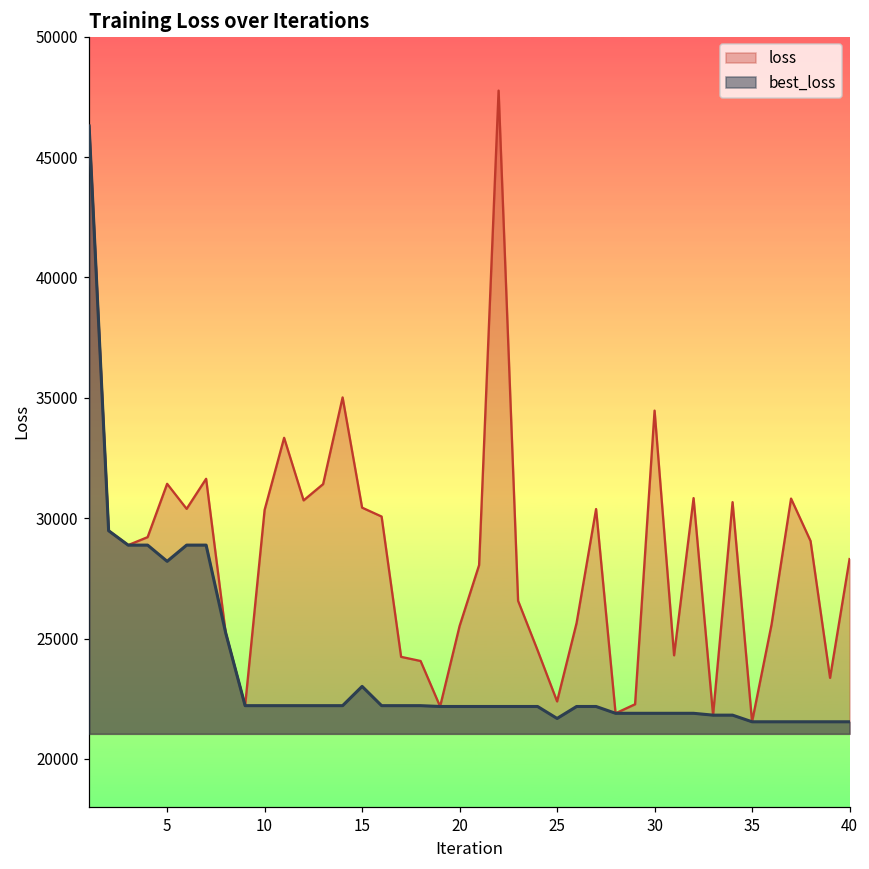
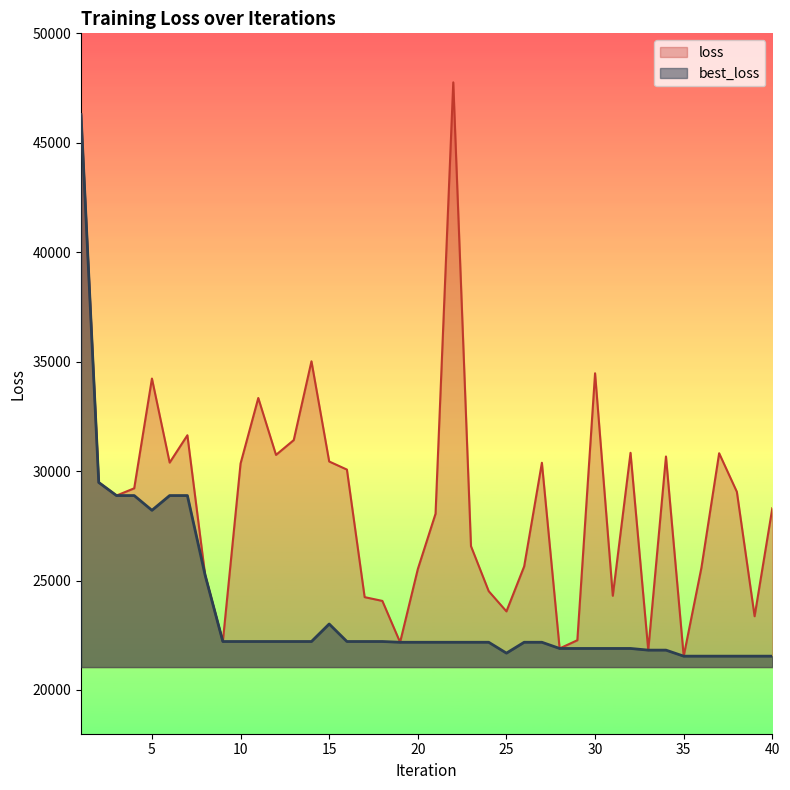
loss, 5: 31400 -> 34200
loss, 25: 22400 -> 23600
